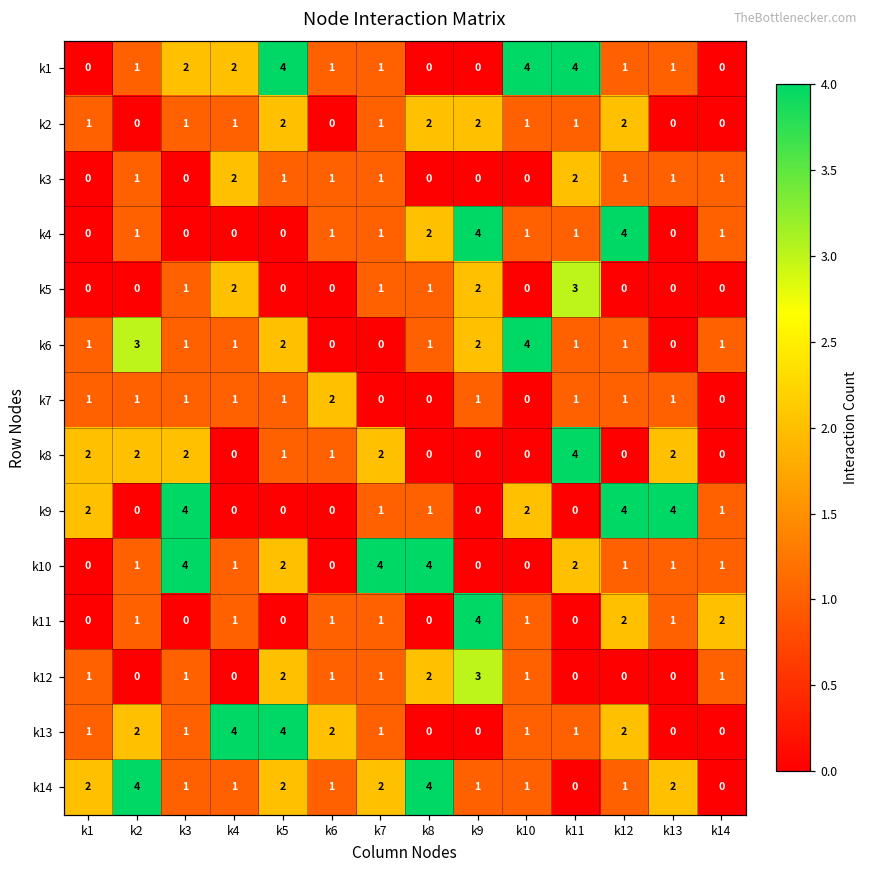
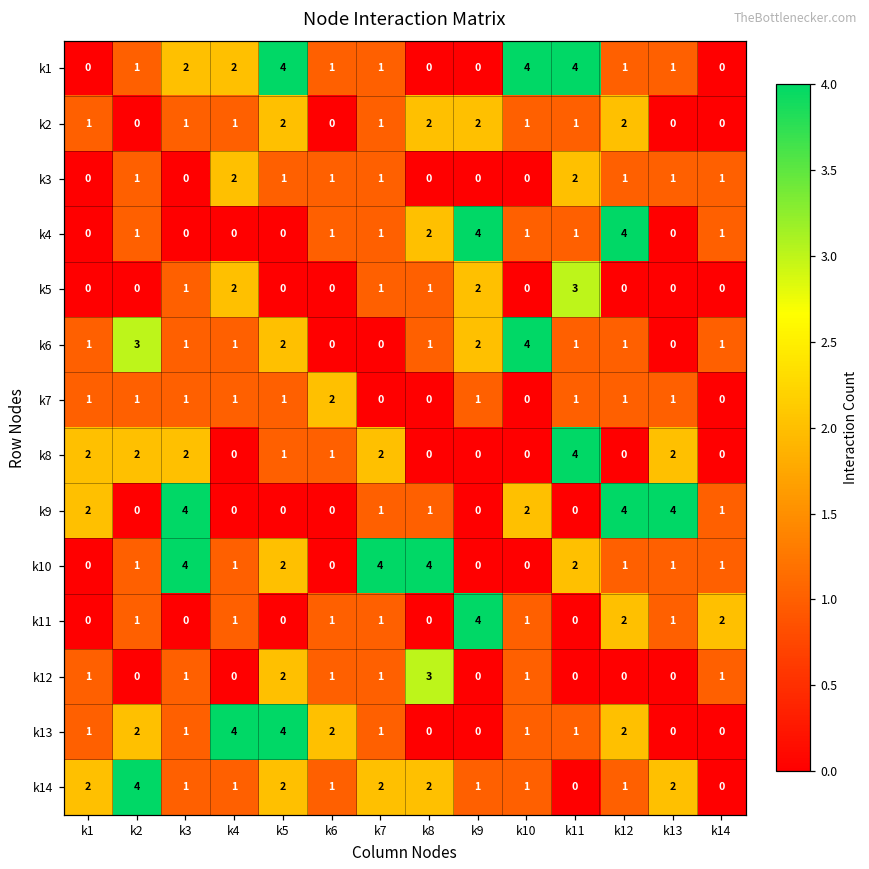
k12, k8: 2 -> 3
k12, k9: 3 -> 0
k14, k8: 4 -> 2
